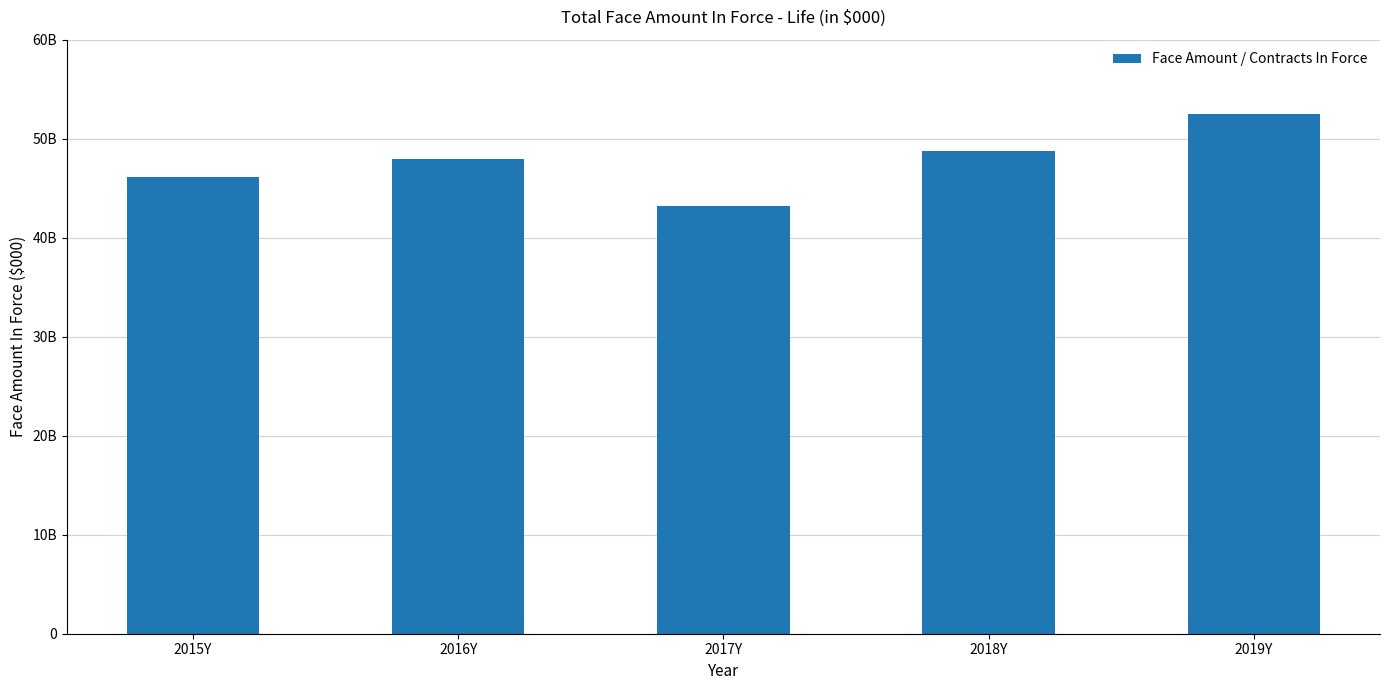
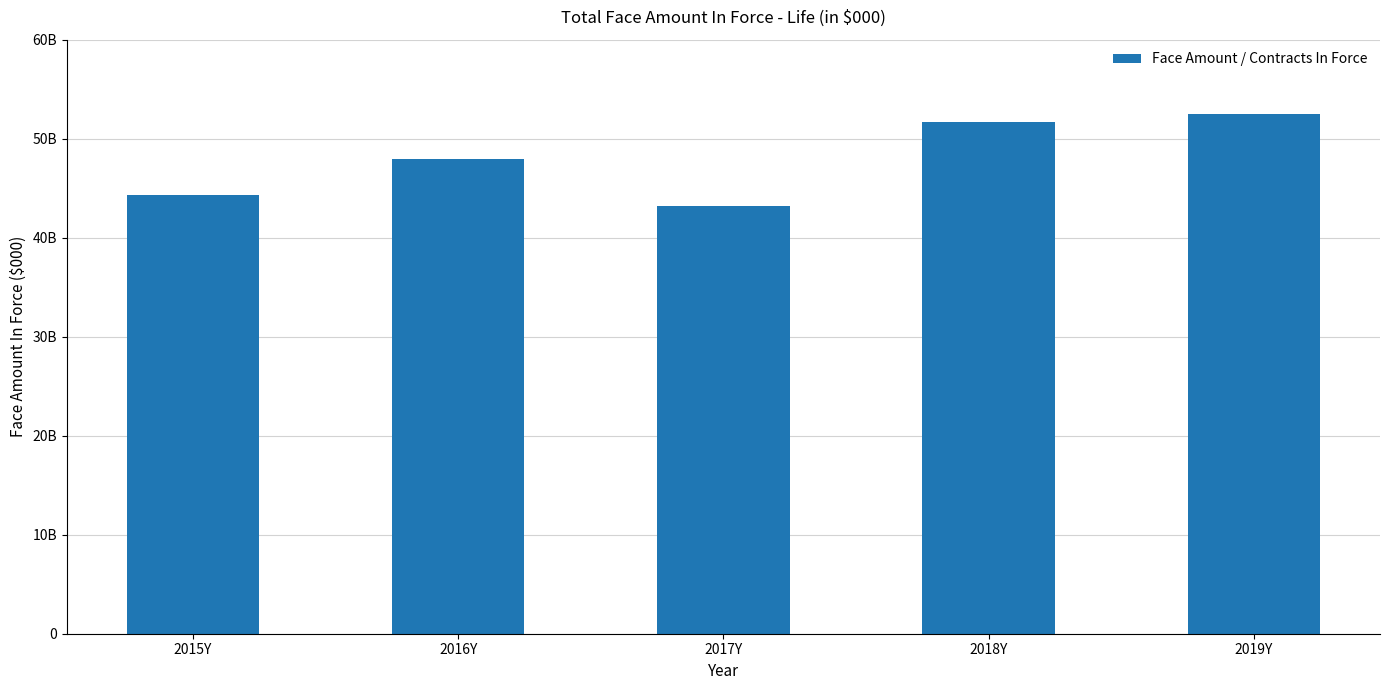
2015Y: 46000000000 -> 44000000000
2018Y: 49000000000 -> 52000000000
